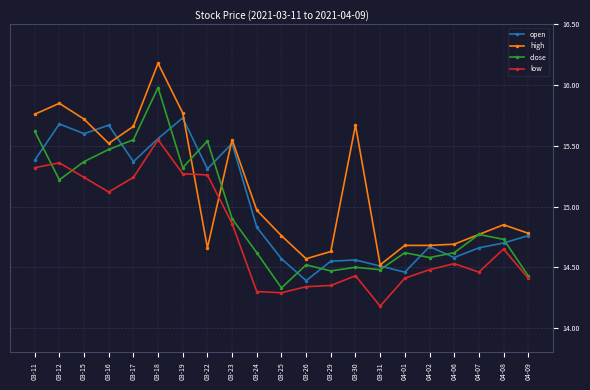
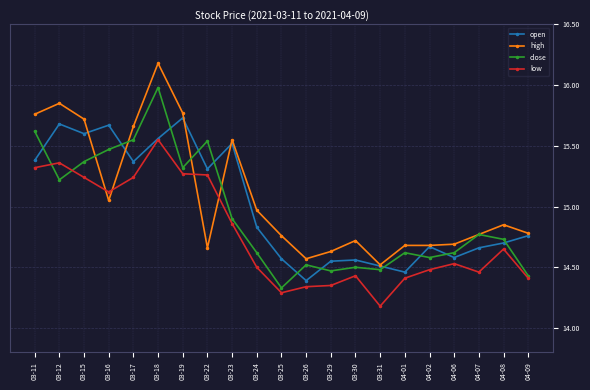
high, 03-16: 15.52 -> 15.05
low, 03-24: 14.3 -> 14.5
high, 03-30: 15.67 -> 14.72
